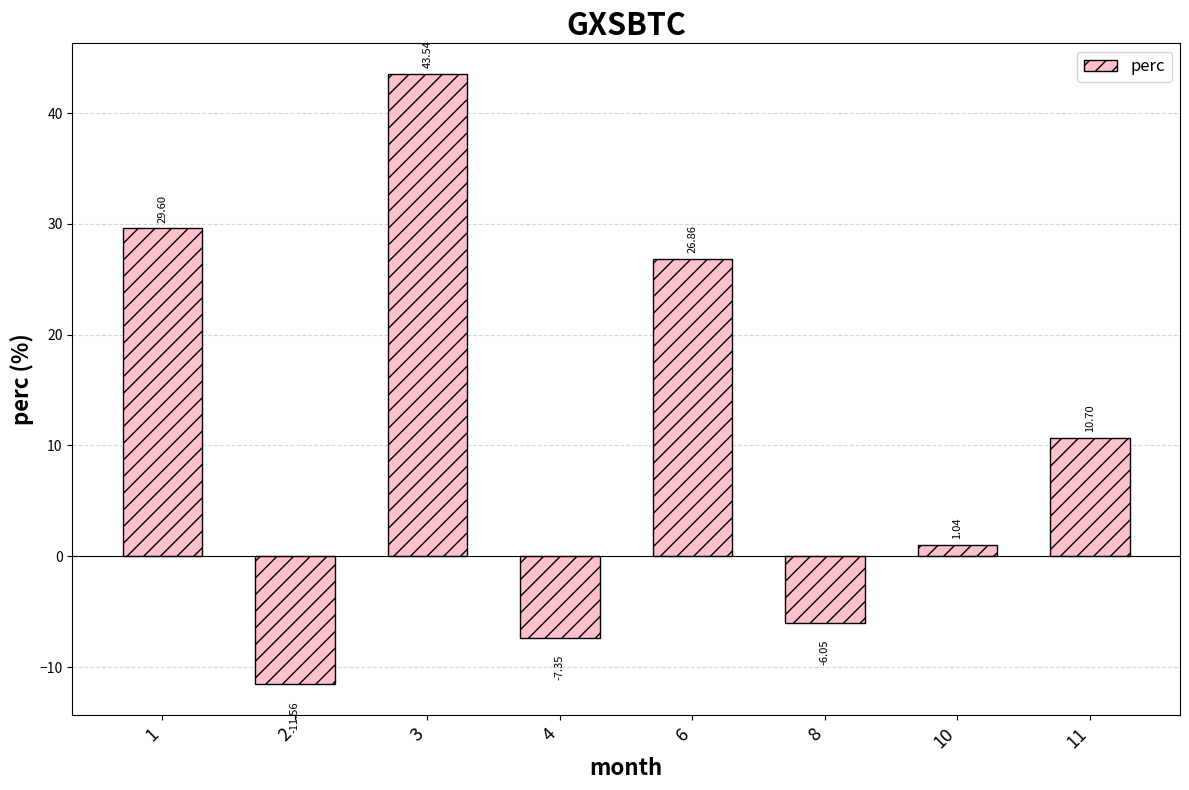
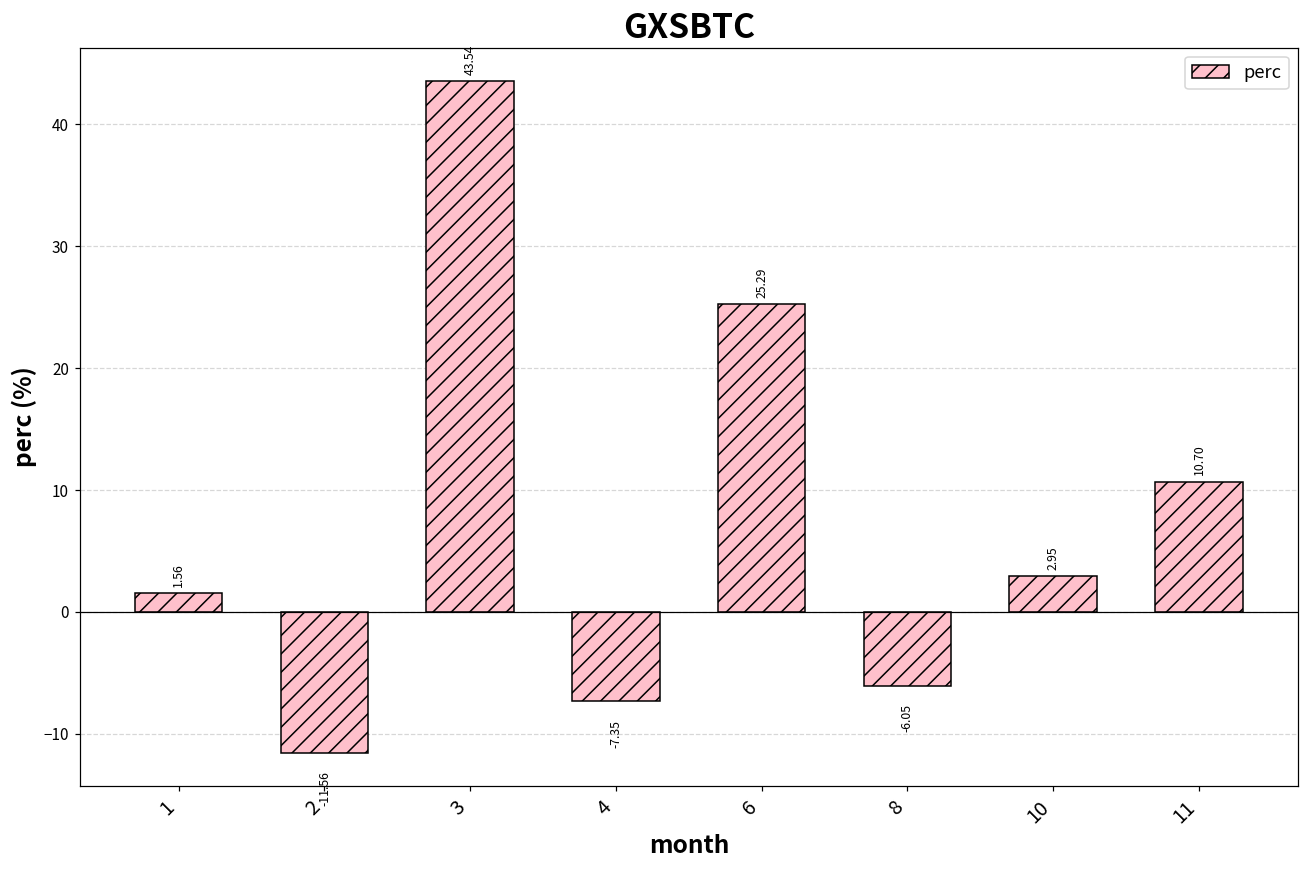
1: 29.60 -> 1.56
6: 26.86 -> 25.29
10: 1.04 -> 2.95
